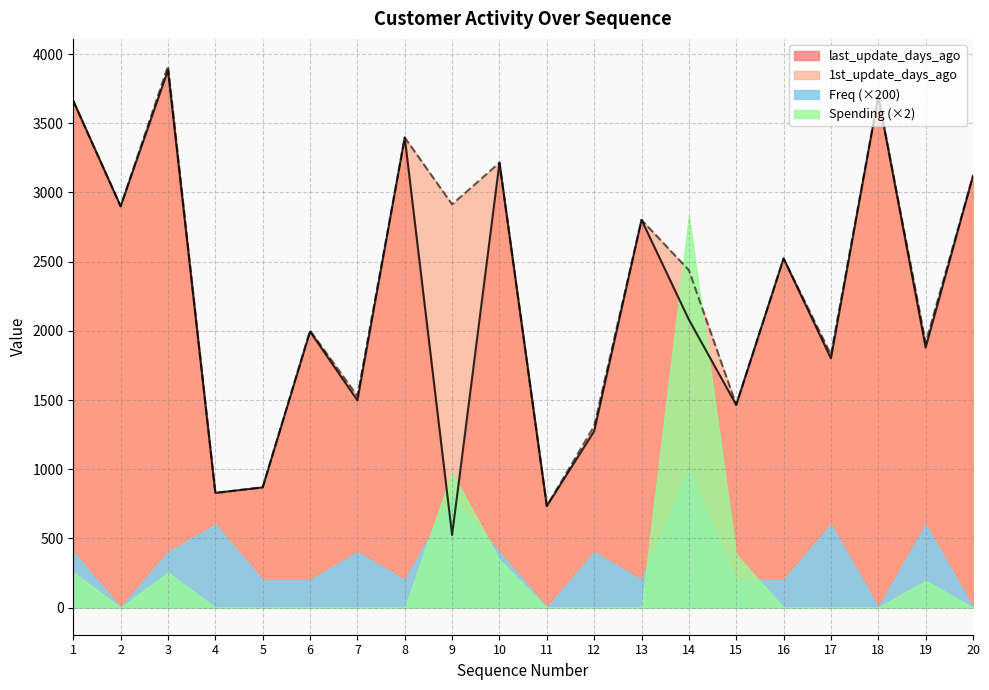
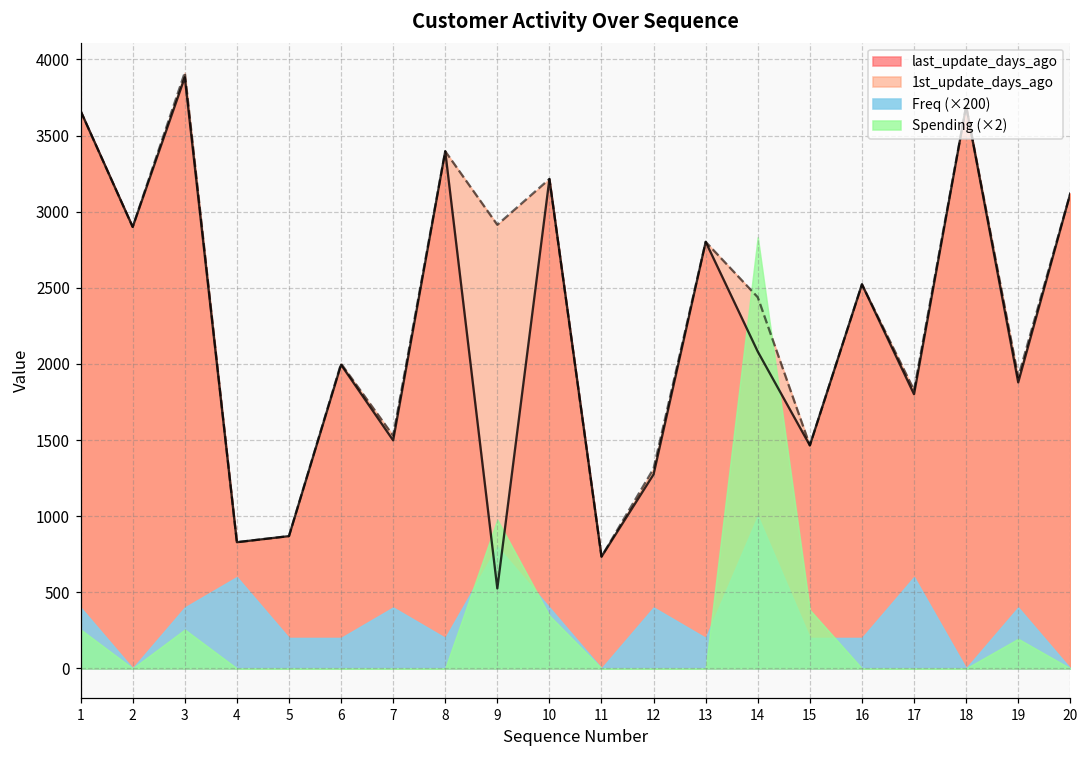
Freq (×200), 19: 600 -> 400
